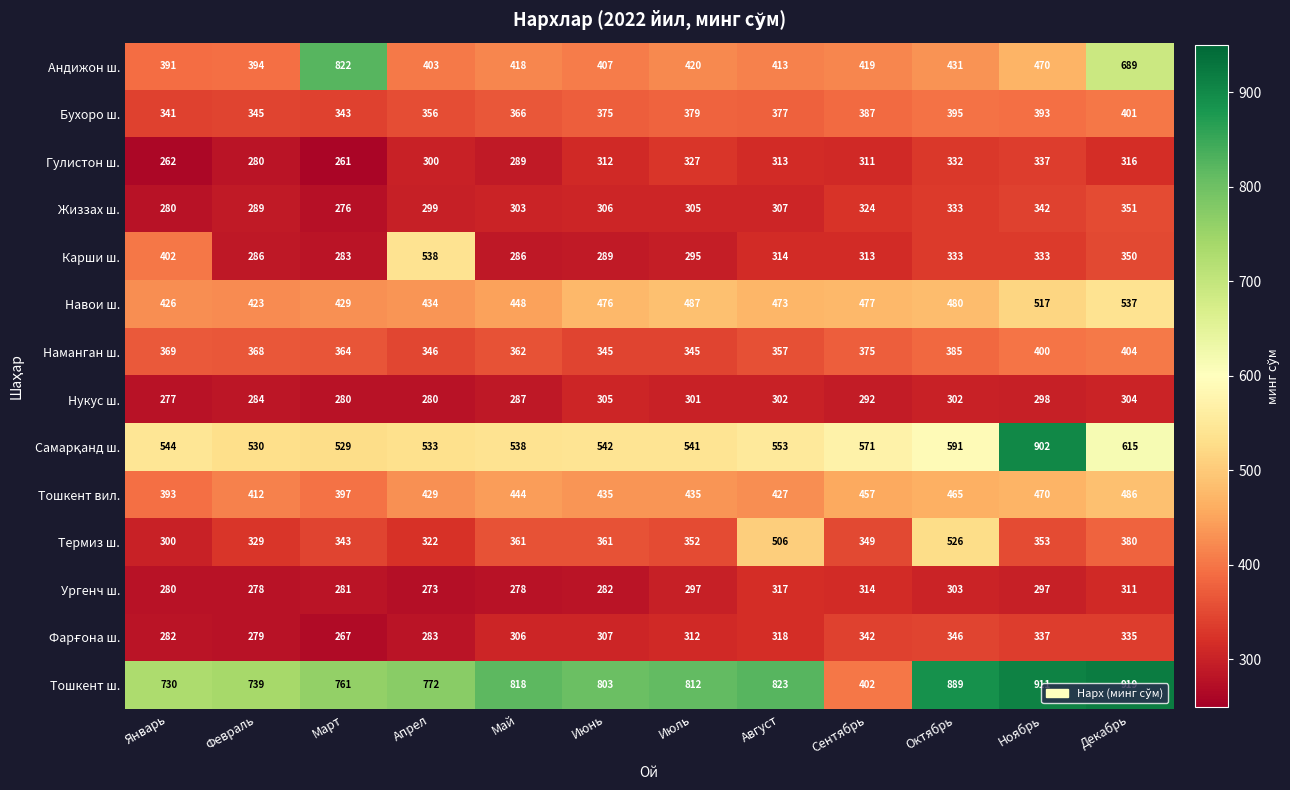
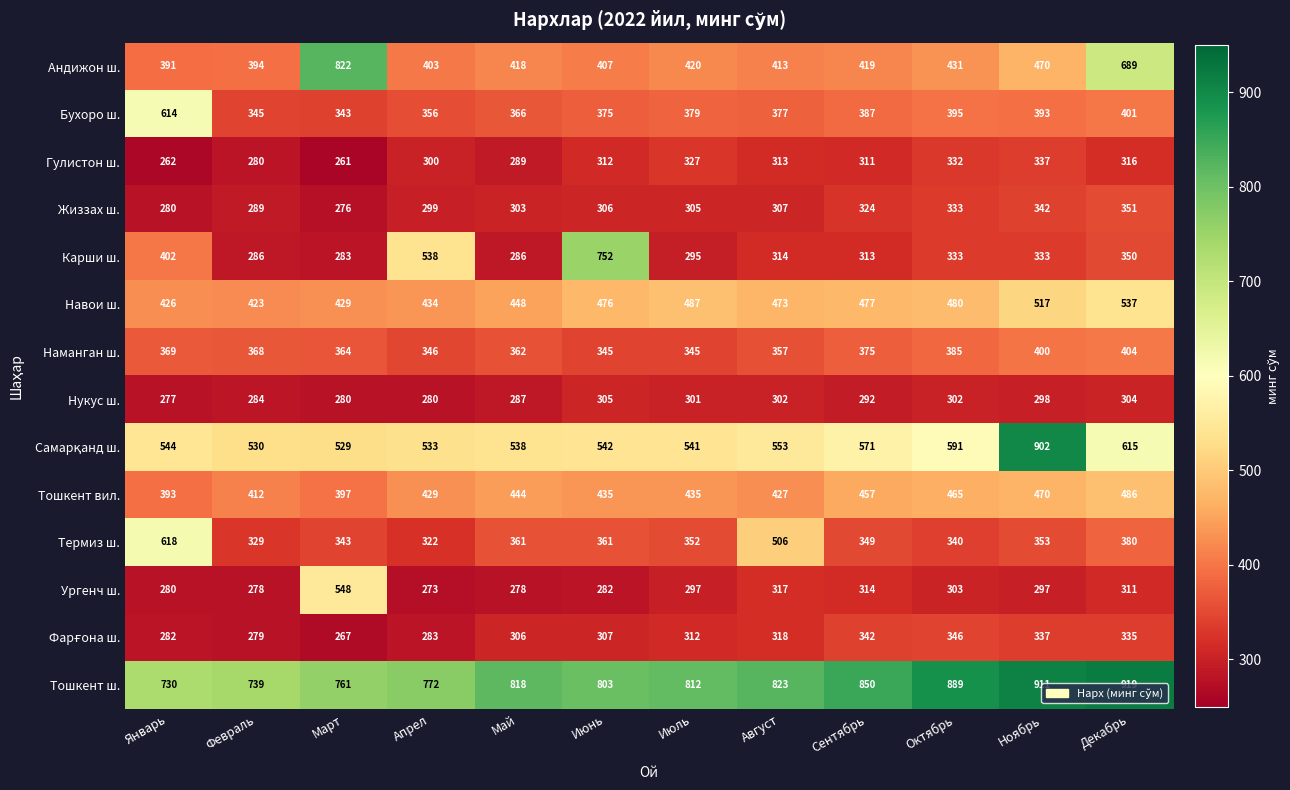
Бухоро ш., Январь: 341 -> 614
Карши ш., Июнь: 289 -> 752
Термиз ш., Январь: 300 -> 618
Термиз ш., Октябрь: 526 -> 340
Ургенч ш., Март: 281 -> 548
Тошкент ш., Сентябрь: 402 -> 850
